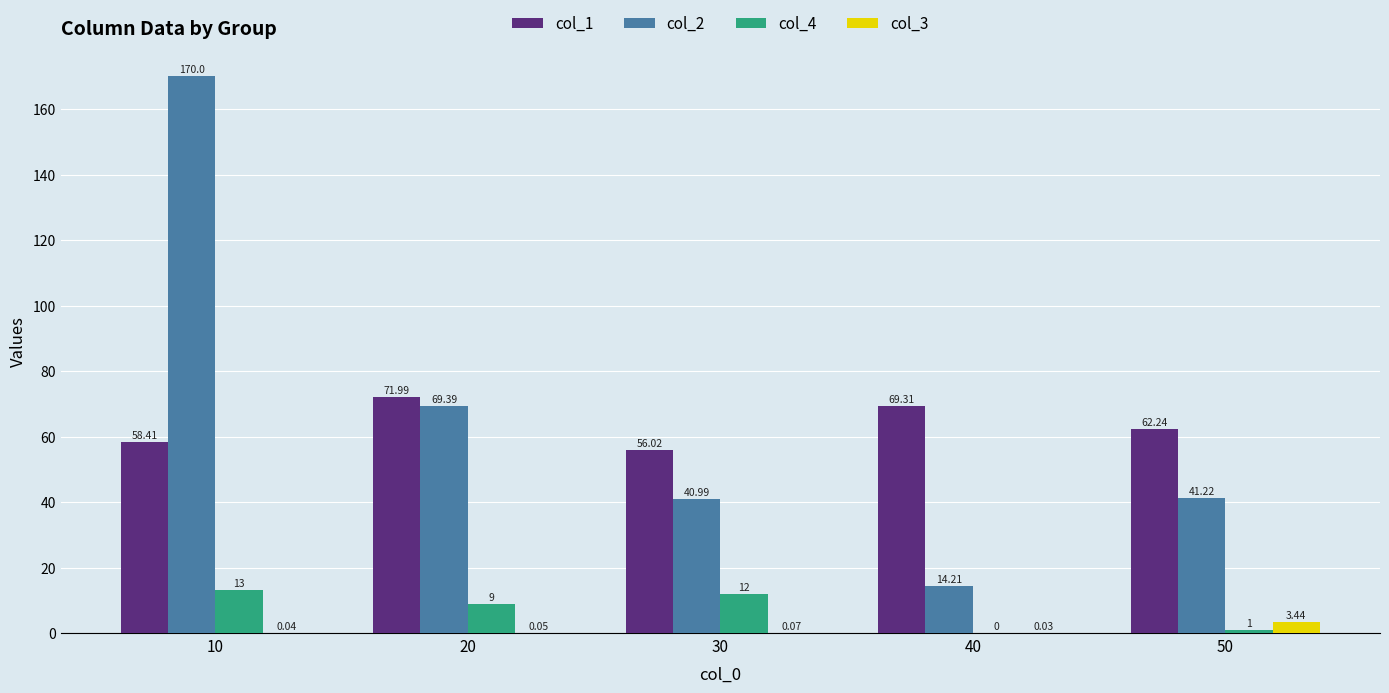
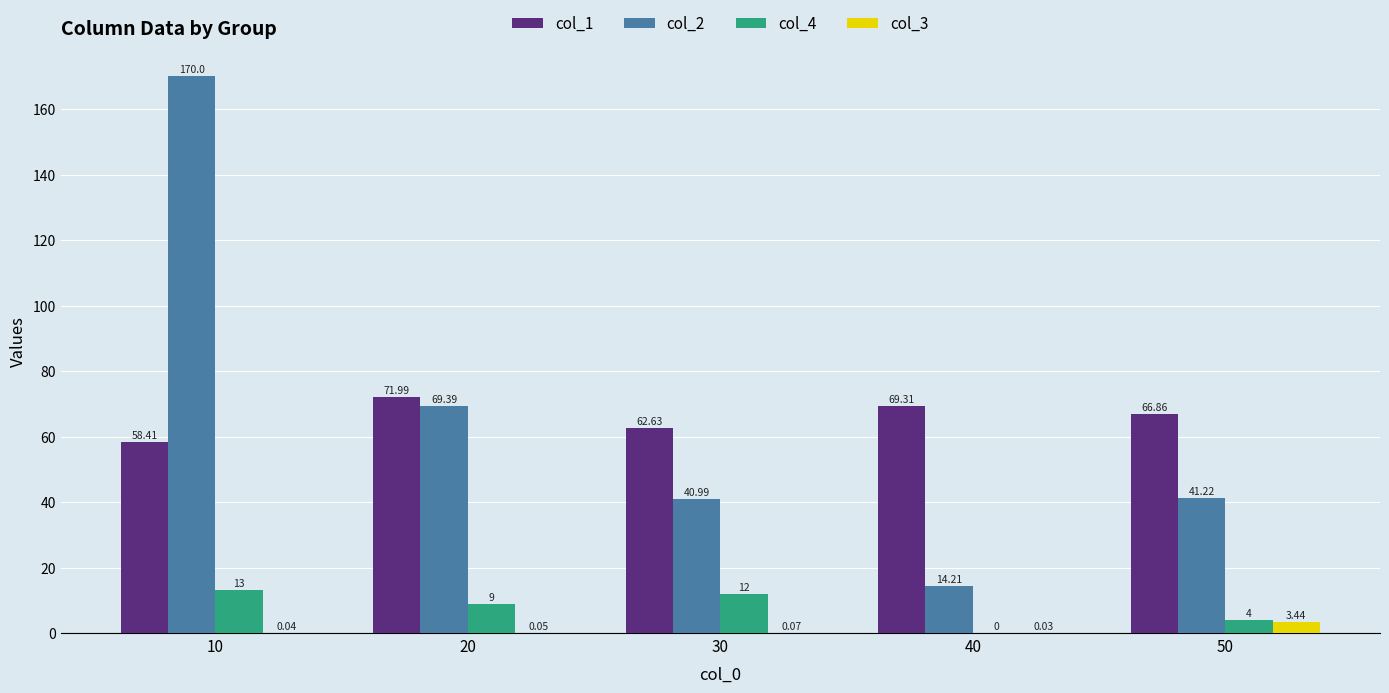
col_1, 30: 56.02 -> 62.63
col_1, 50: 62.24 -> 66.86
col_4, 50: 1 -> 4
